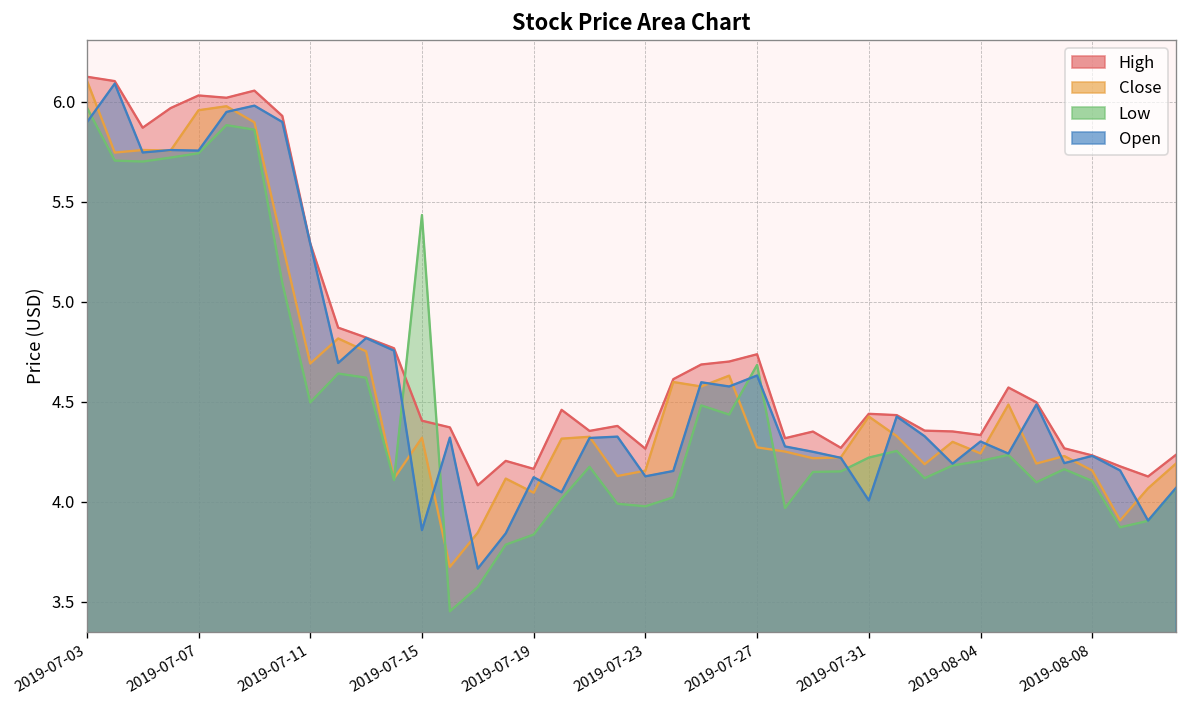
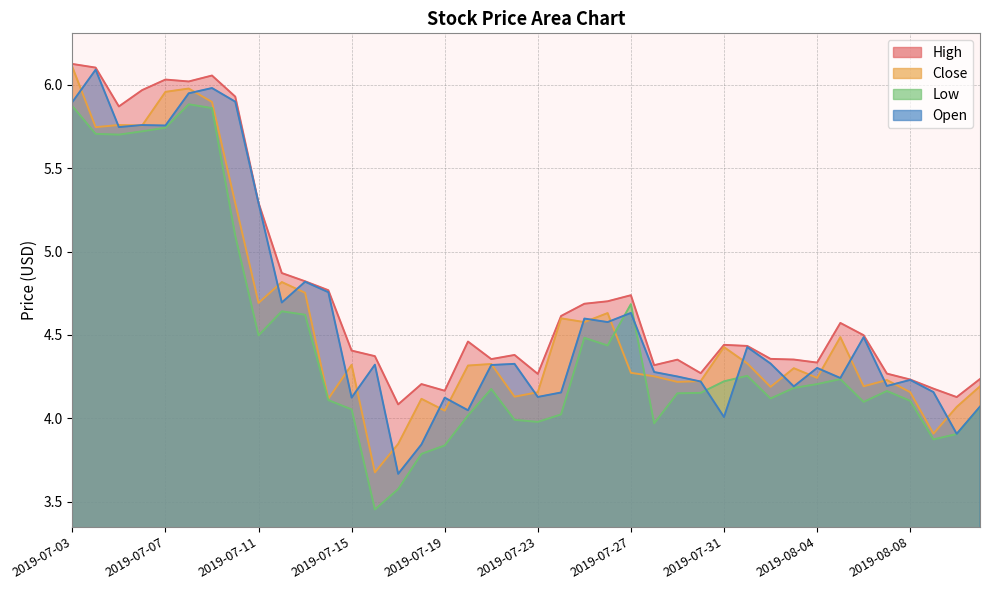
Low, 2019-07-03: 5.97 -> 5.87
Low, 2019-07-15: 5.43 -> 4.05
Open, 2019-07-15: 3.86 -> 4.12
